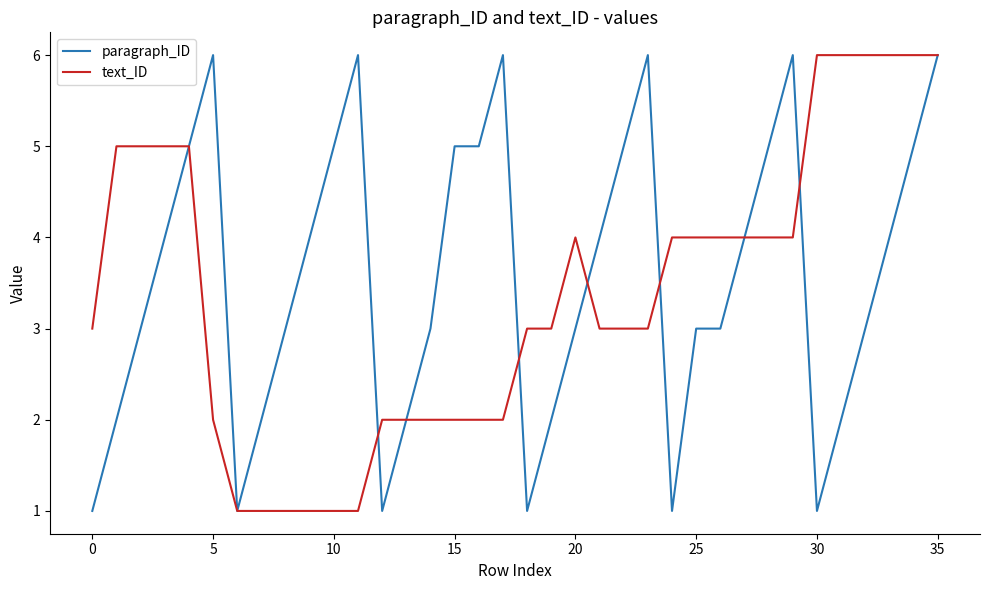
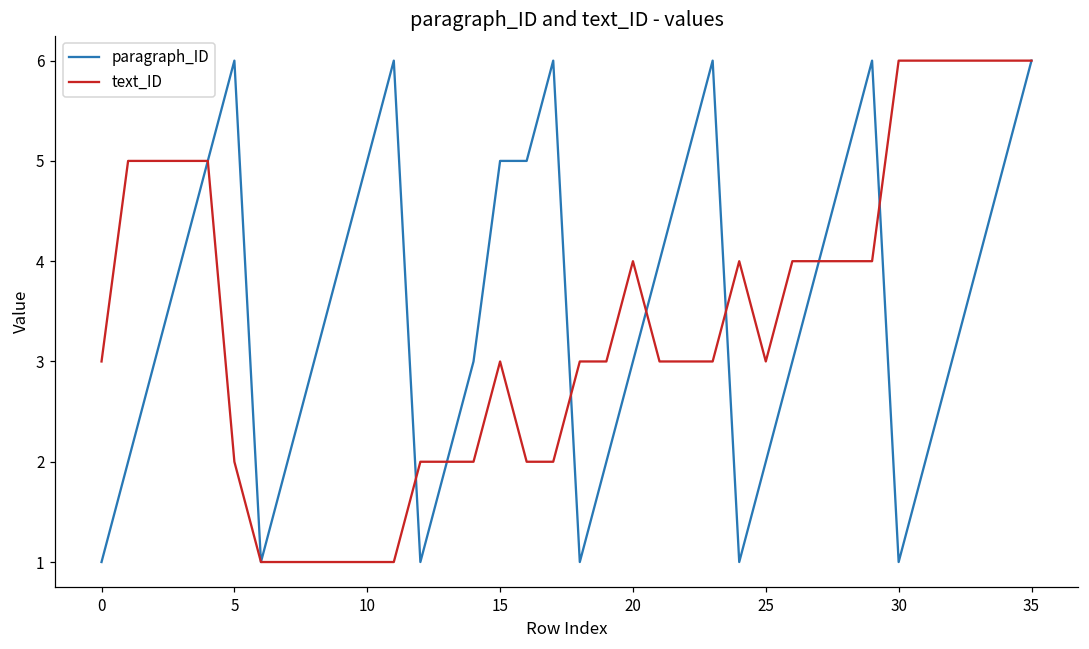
text_ID, 15: 2 -> 3
paragraph_ID, 25: 3 -> 2
text_ID, 25: 4 -> 3
